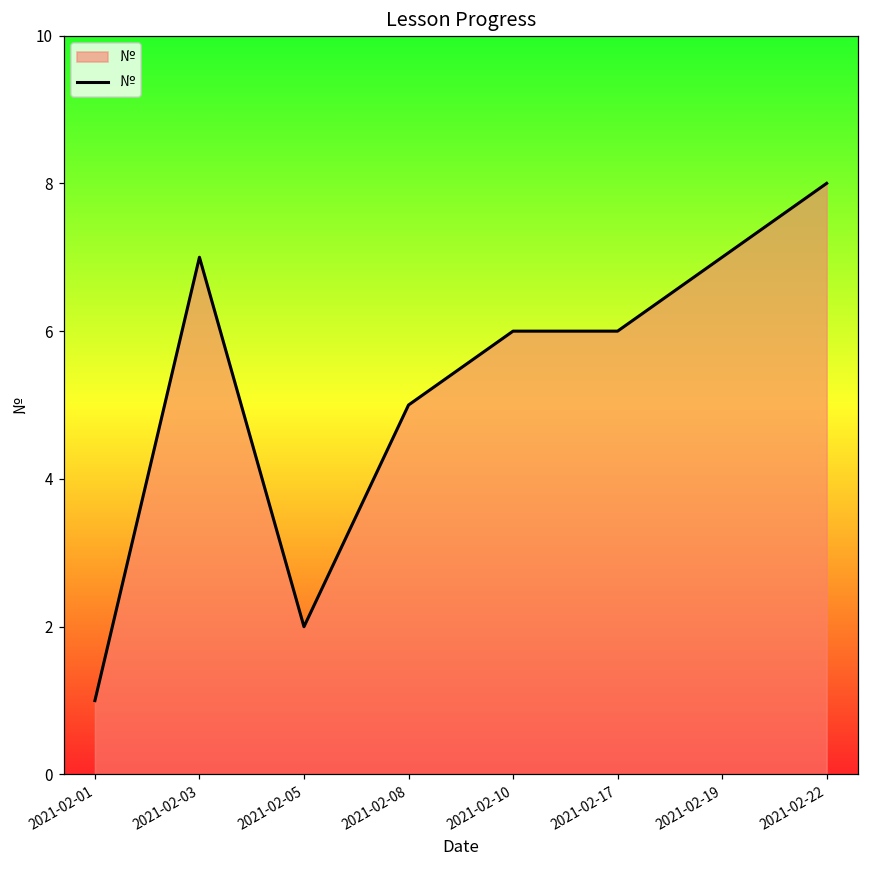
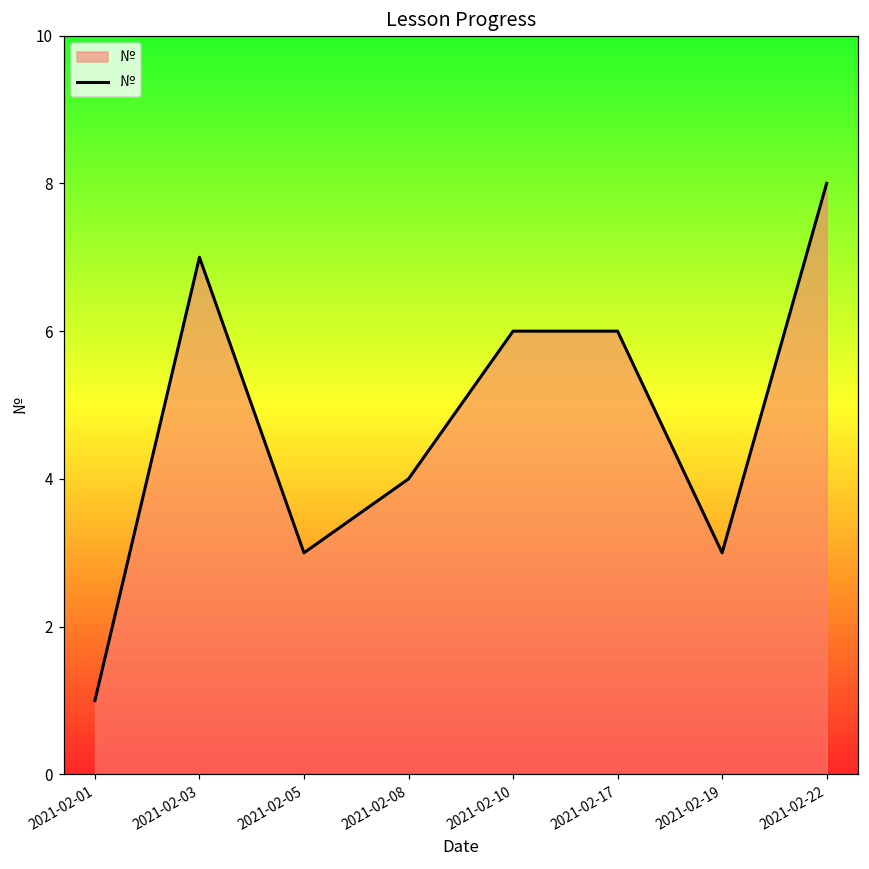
2021-02-05: 2 -> 3
2021-02-08: 5 -> 4
2021-02-19: 7 -> 3
